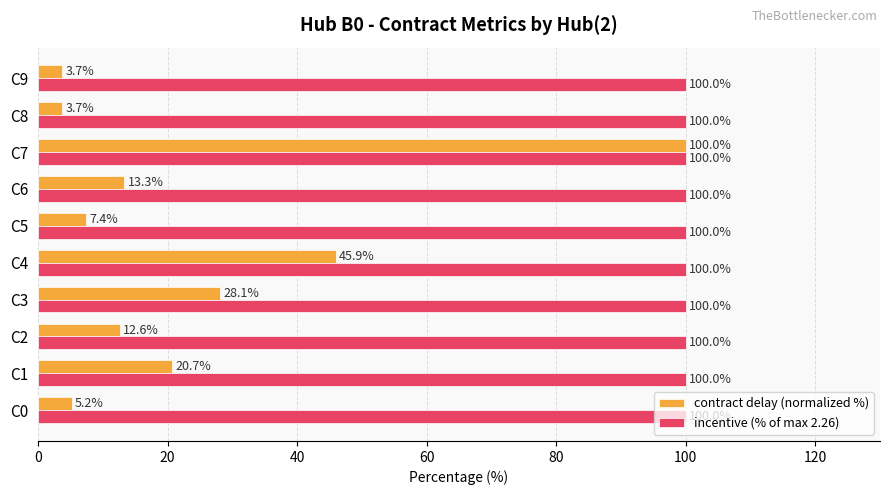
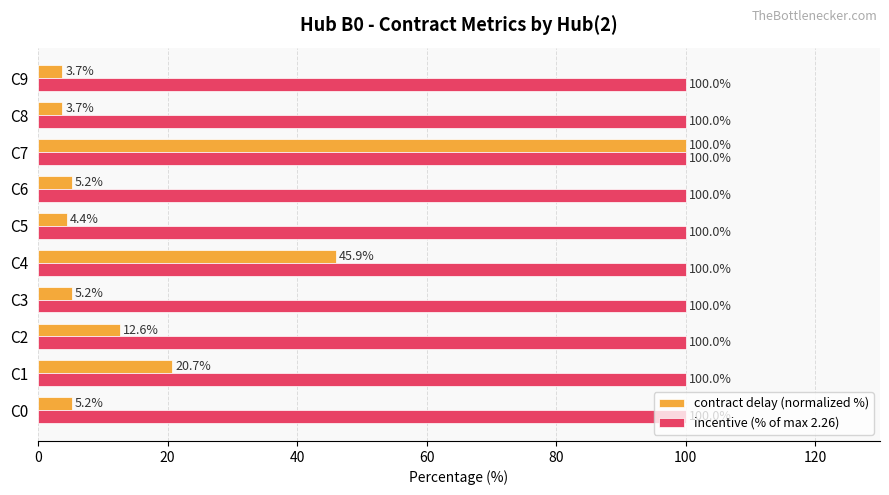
contract delay (normalized %), C6: 13.3% -> 5.2%
contract delay (normalized %), C5: 7.4% -> 4.4%
contract delay (normalized %), C3: 28.1% -> 5.2%
